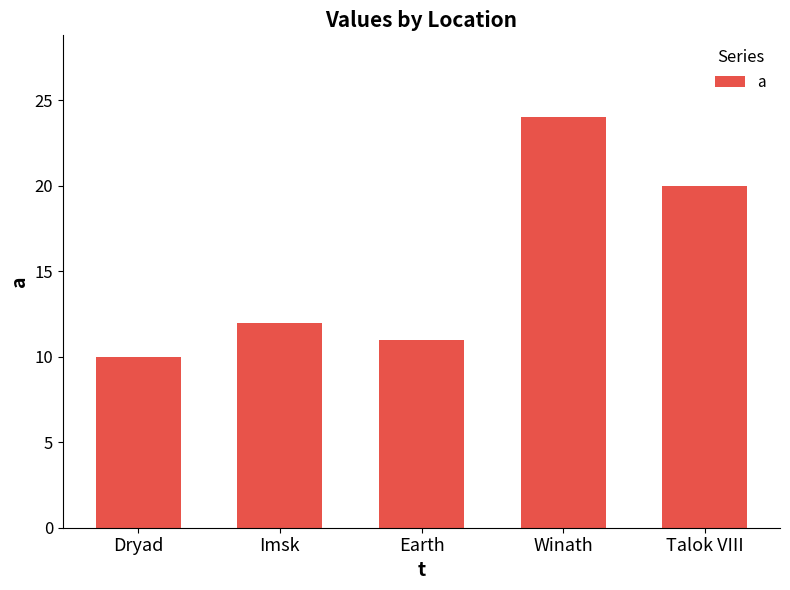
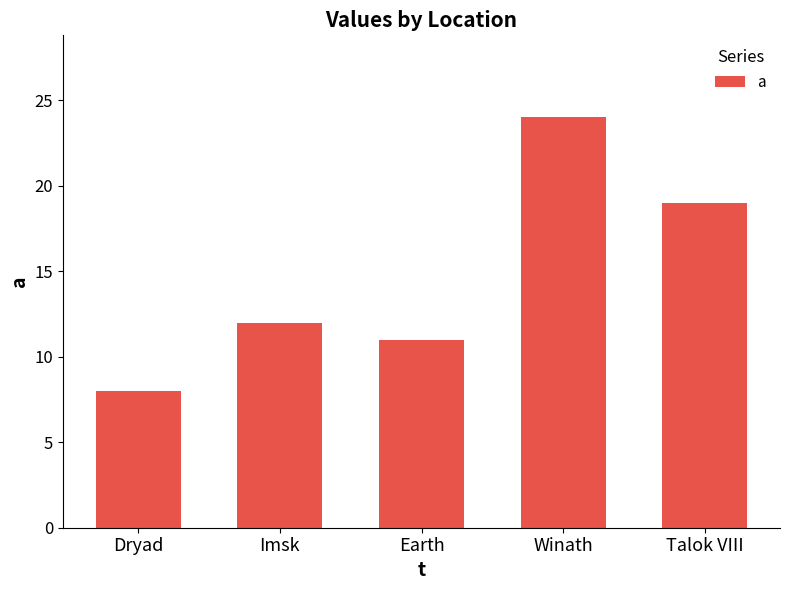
Dryad: 10 -> 8
Talok VIII: 20 -> 19
